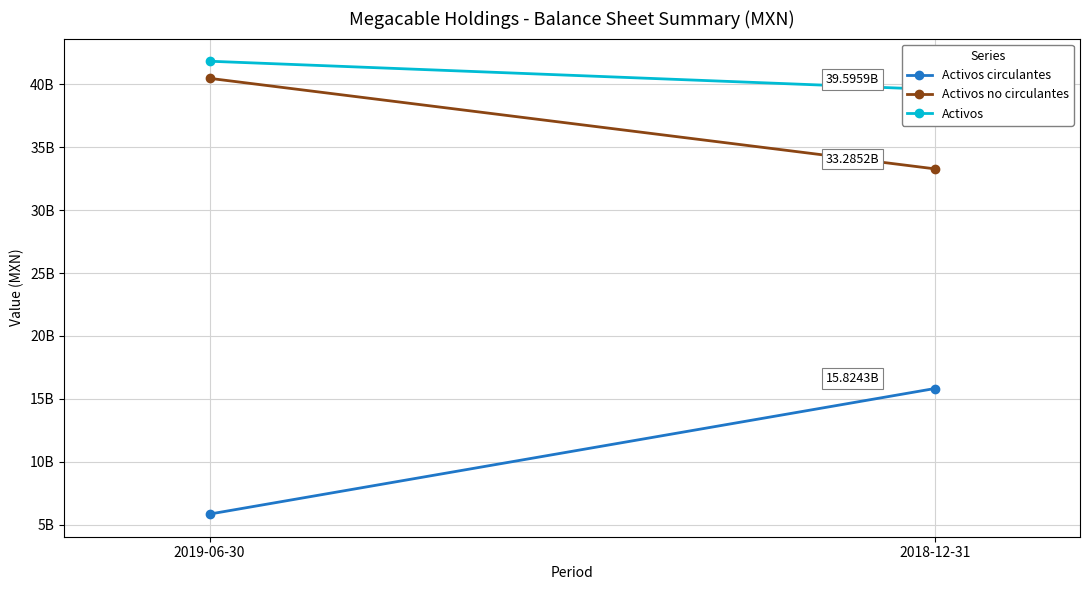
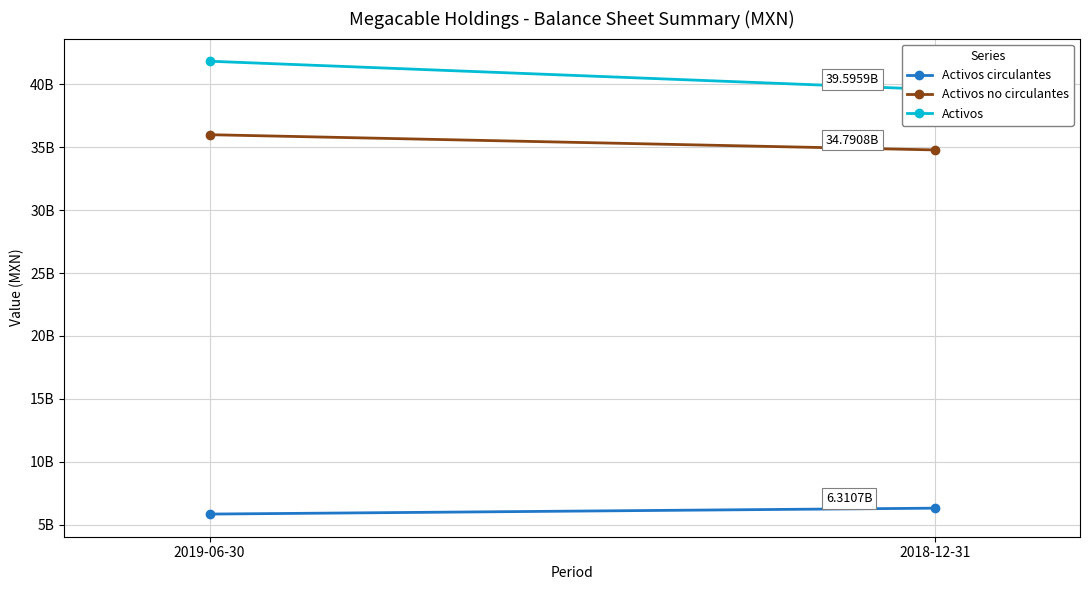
Activos no circulantes, 2019-06-30: 40500000000 -> 36000000000
Activos circulantes, 2018-12-31: 15.8243B -> 6.3107B
Activos no circulantes, 2018-12-31: 33.2852B -> 34.7908B
